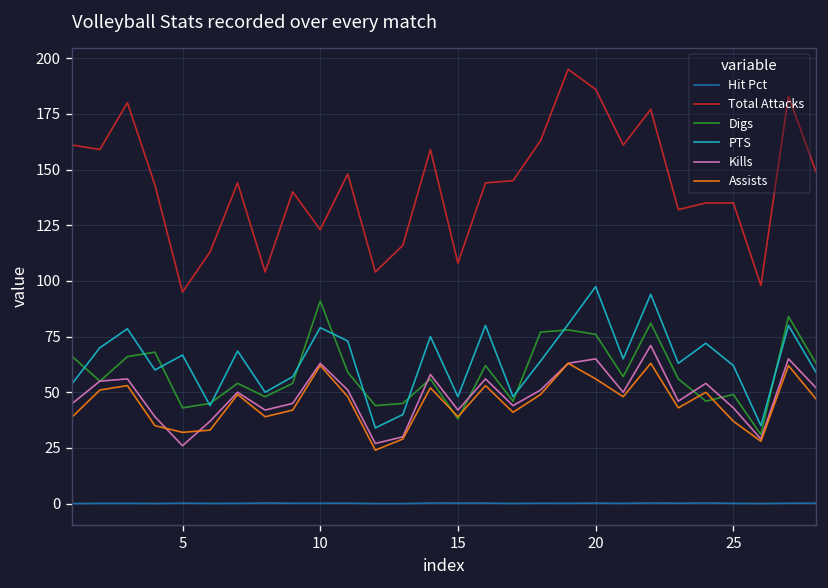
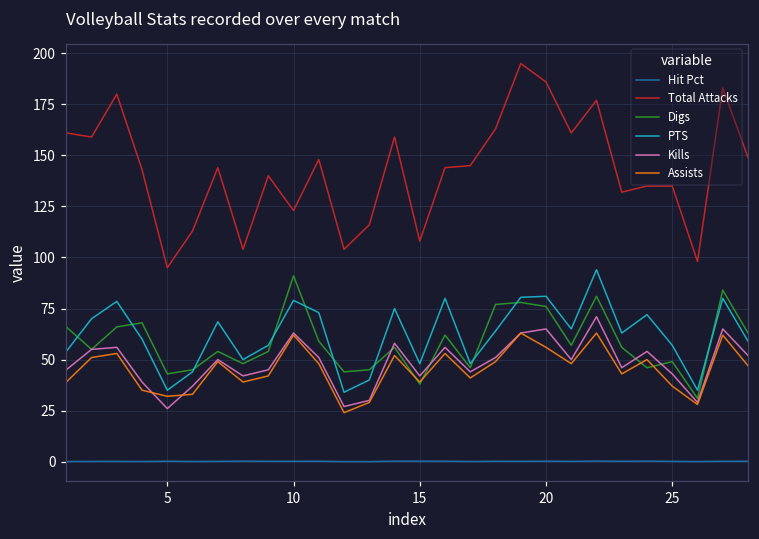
PTS, 5: 67 -> 35
PTS, 20: 97 -> 81
PTS, 25: 62 -> 57
